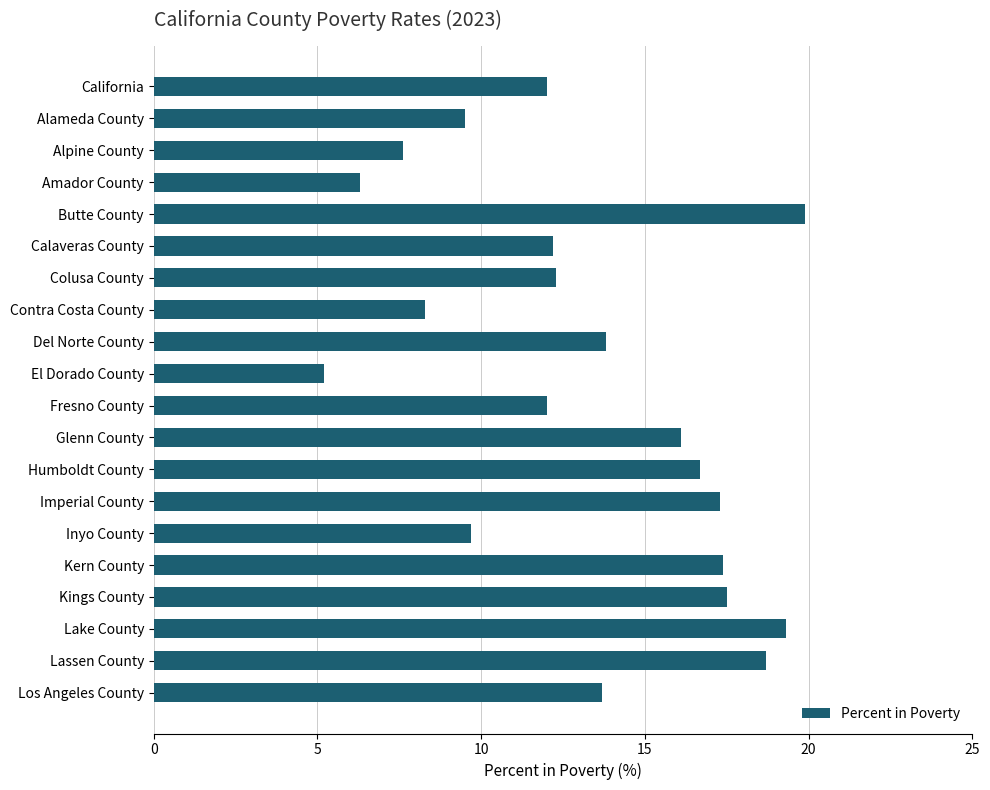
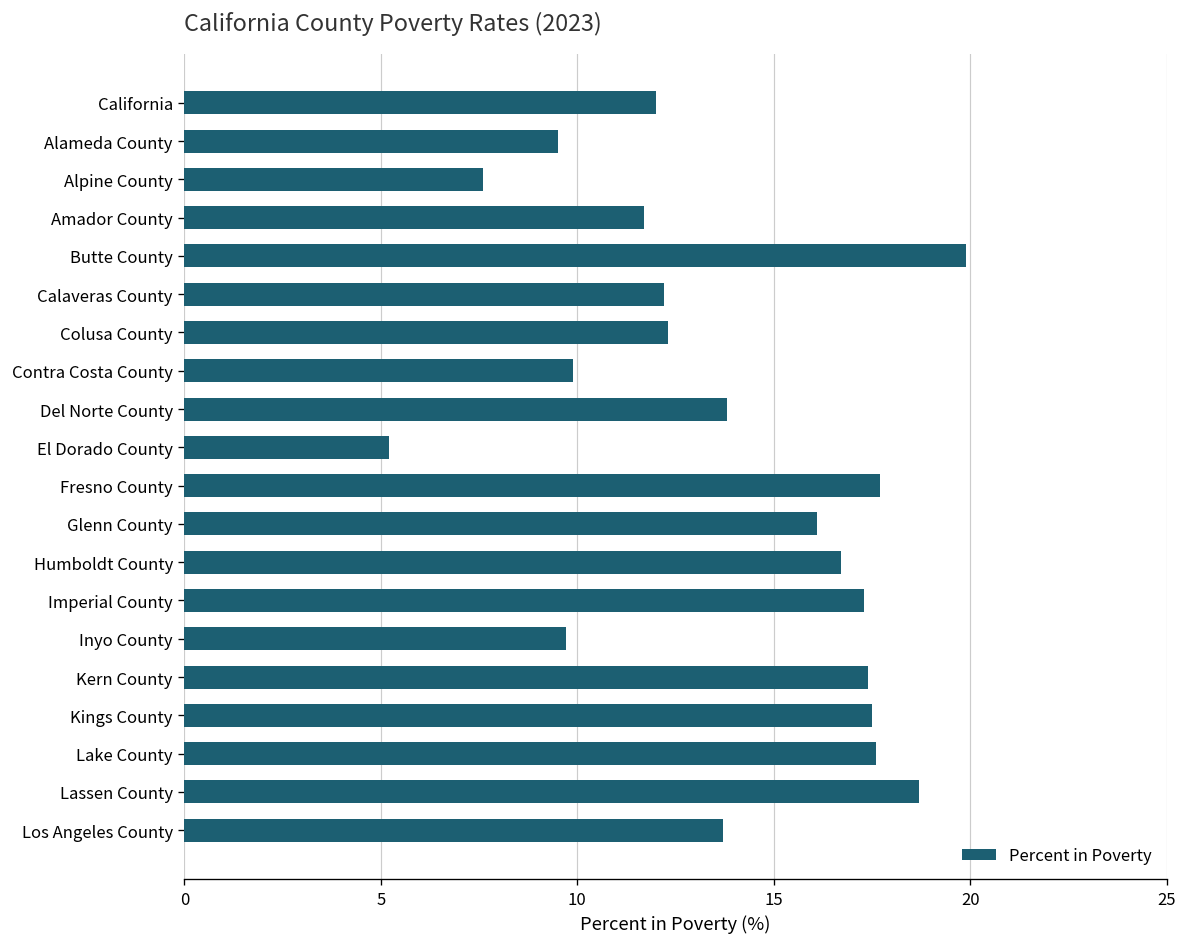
Amador County: 6.3 -> 11.7
Contra Costa County: 8.3 -> 9.9
Fresno County: 12.0 -> 17.7
Lake County: 19.3 -> 17.6
